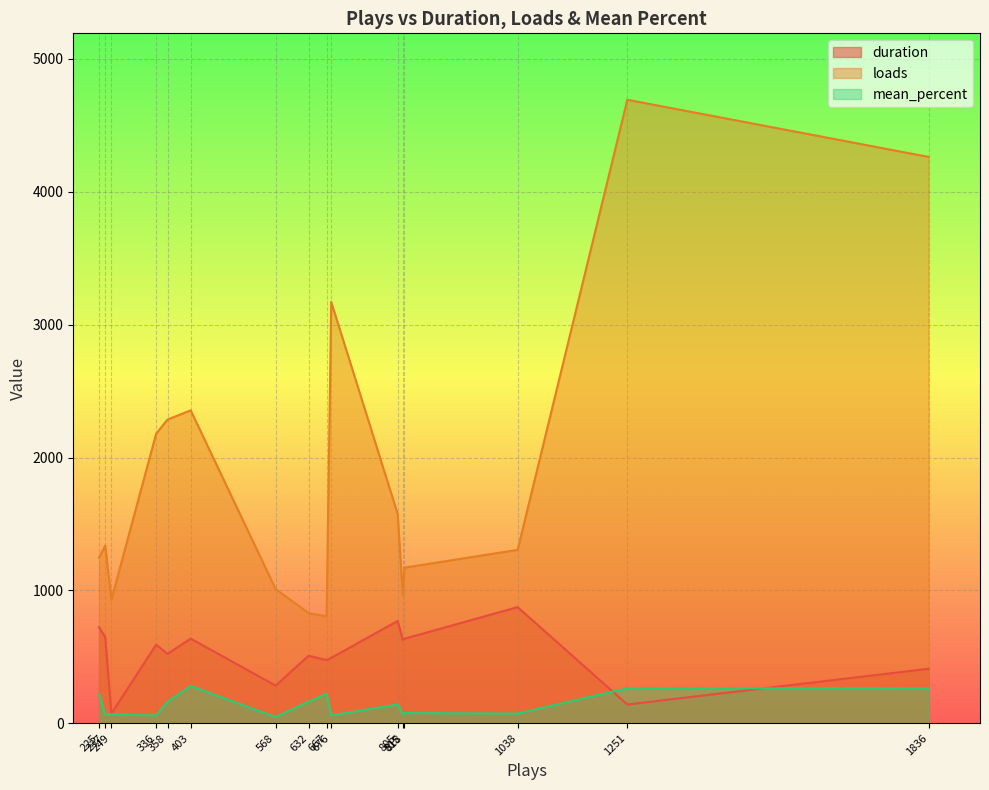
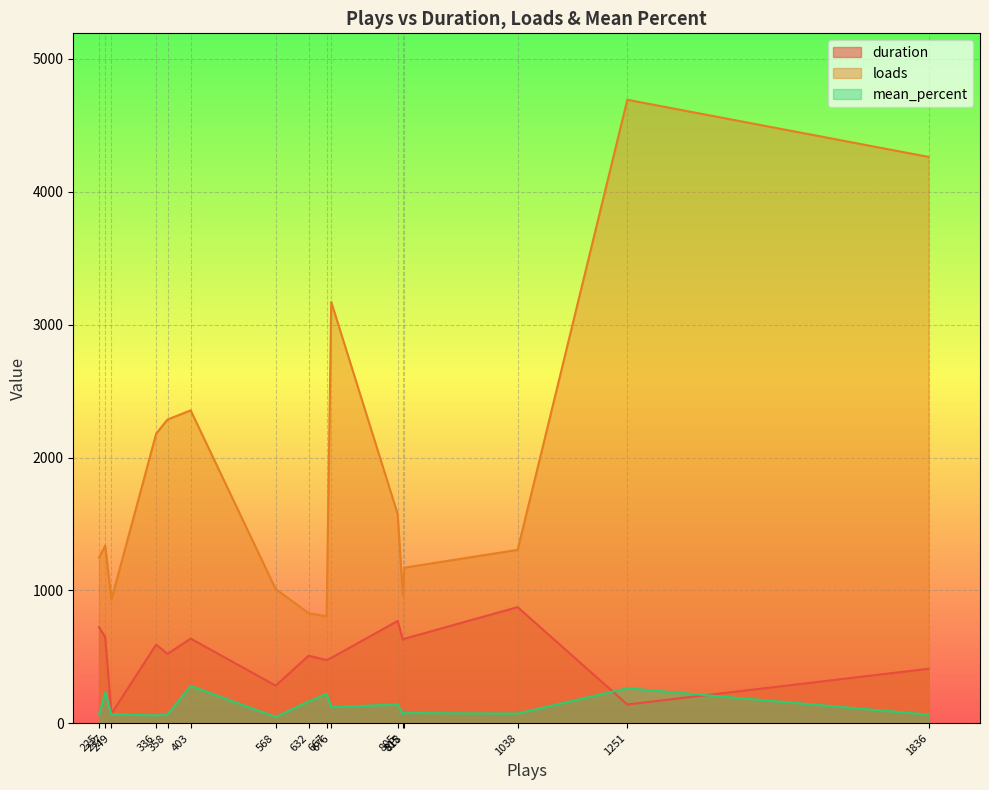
mean_percent, 225: 220 -> 60
mean_percent, 237: 70 -> 230
mean_percent, 358: 160 -> 70
mean_percent, 676: 60 -> 120
mean_percent, 1836: 260 -> 70
